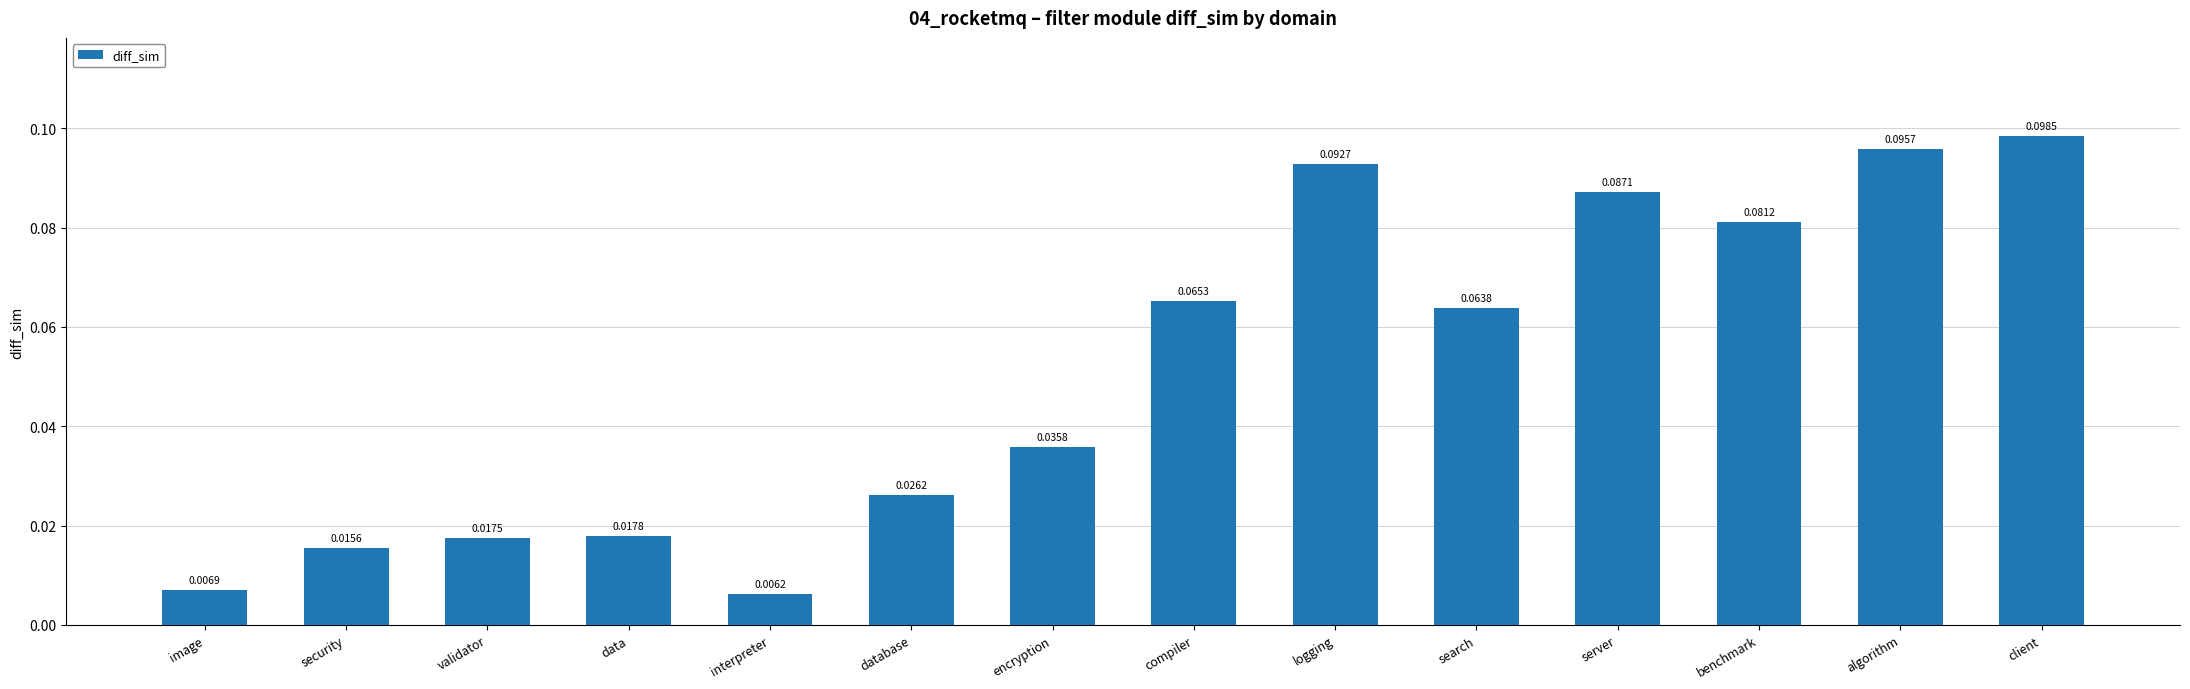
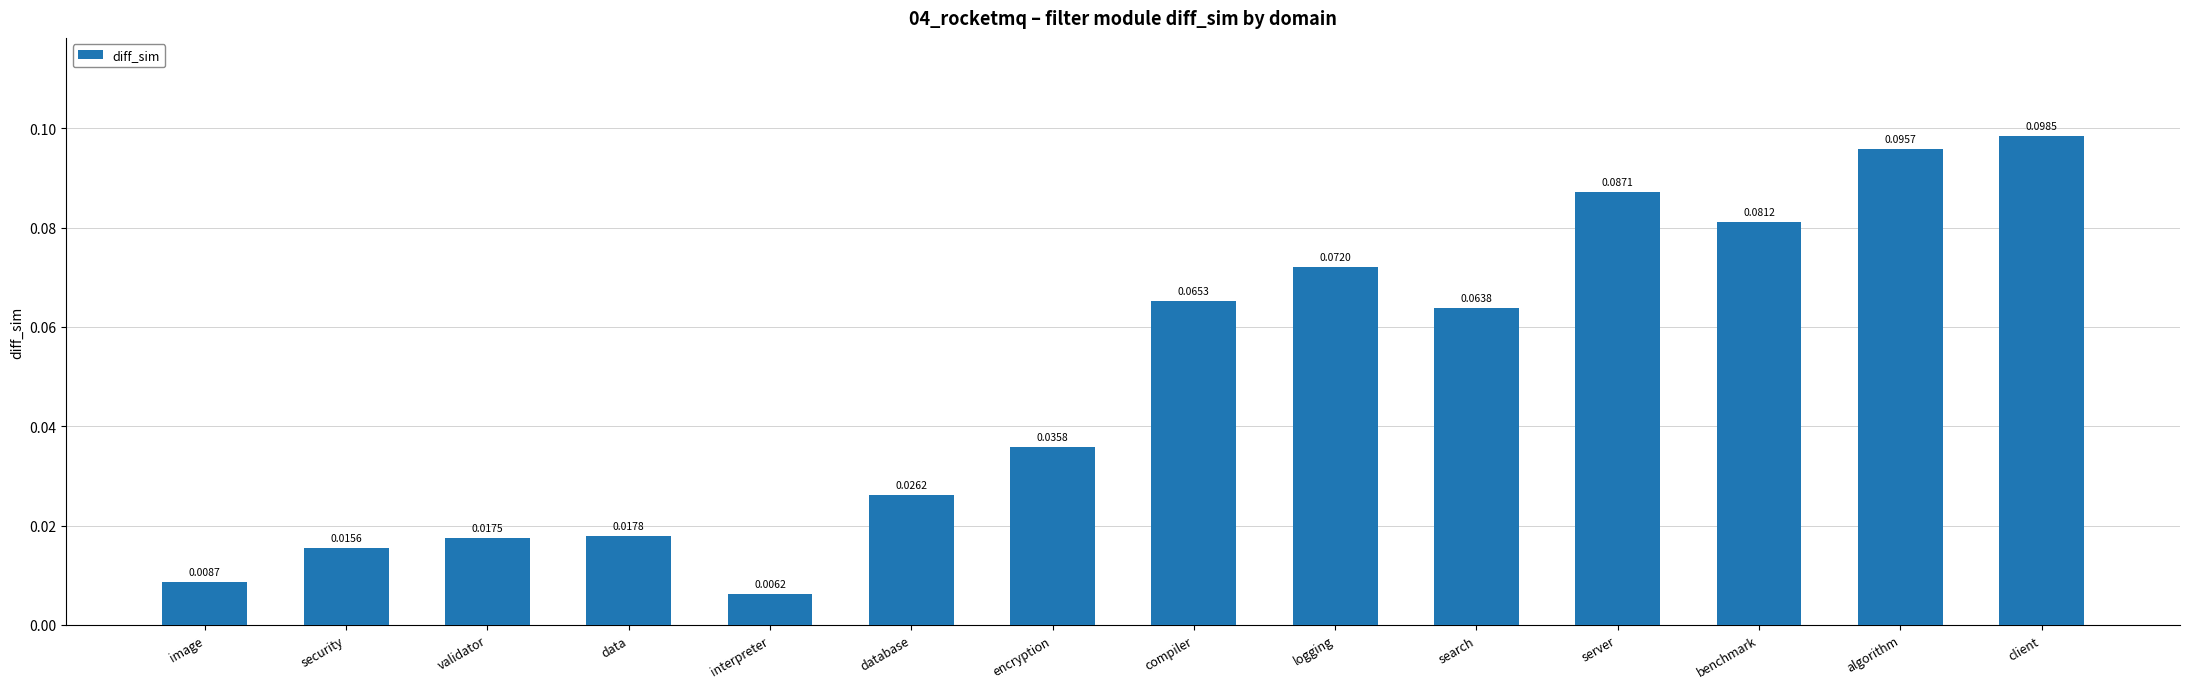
image: 0.0069 -> 0.0087
logging: 0.0927 -> 0.0720
